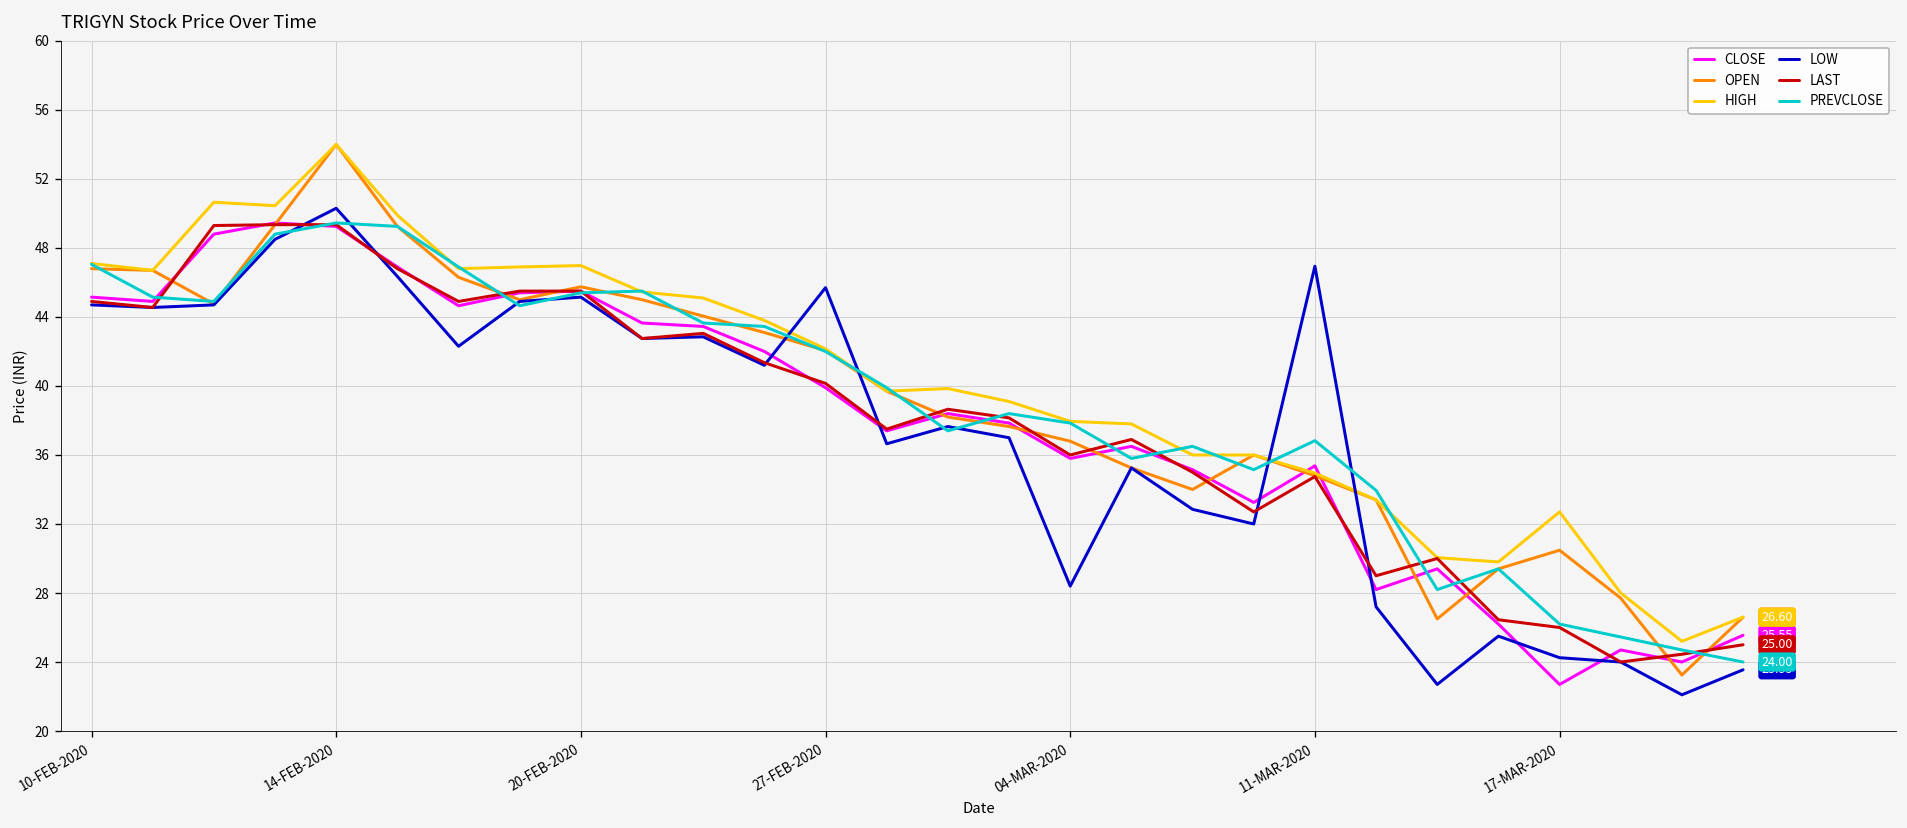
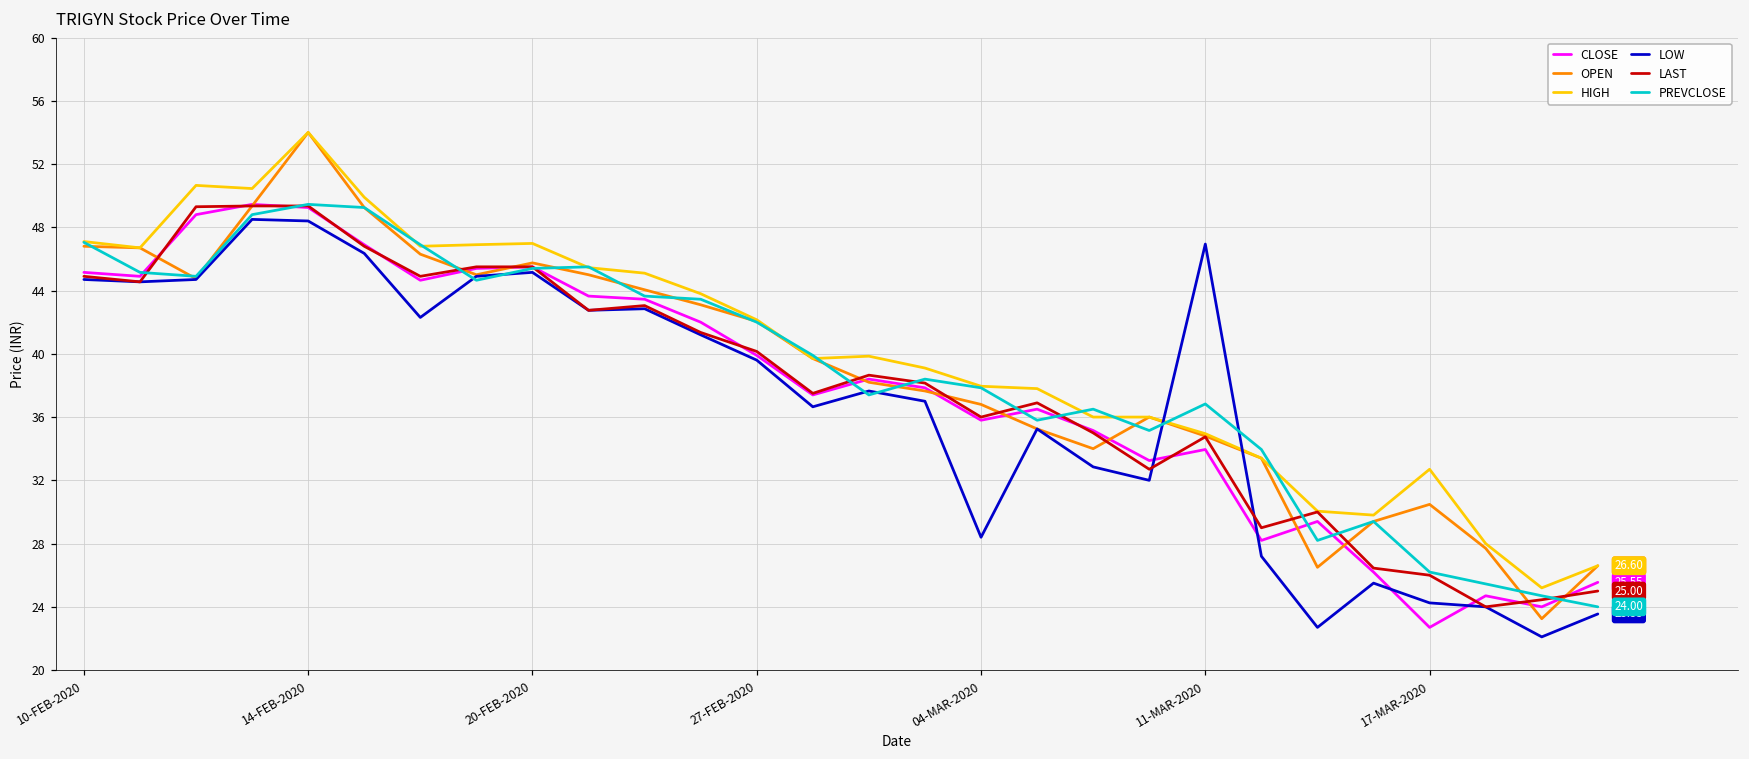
LOW, 14-FEB-2020: 50.3 -> 48.4
LOW, 27-FEB-2020: 45.7 -> 39.6
CLOSE, 11-MAR-2020: 35.4 -> 34.0
